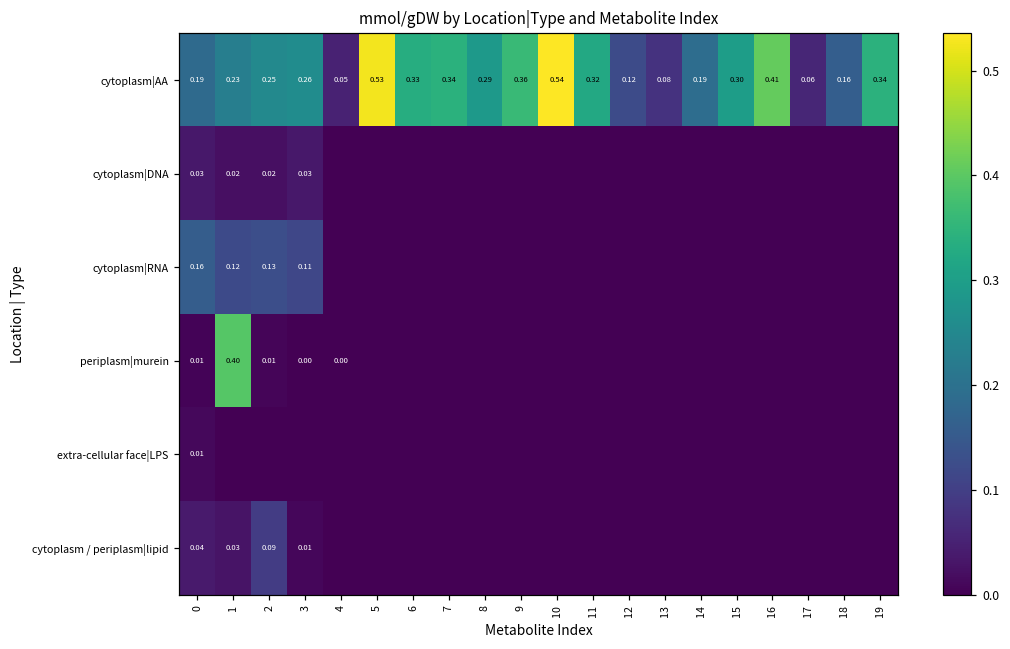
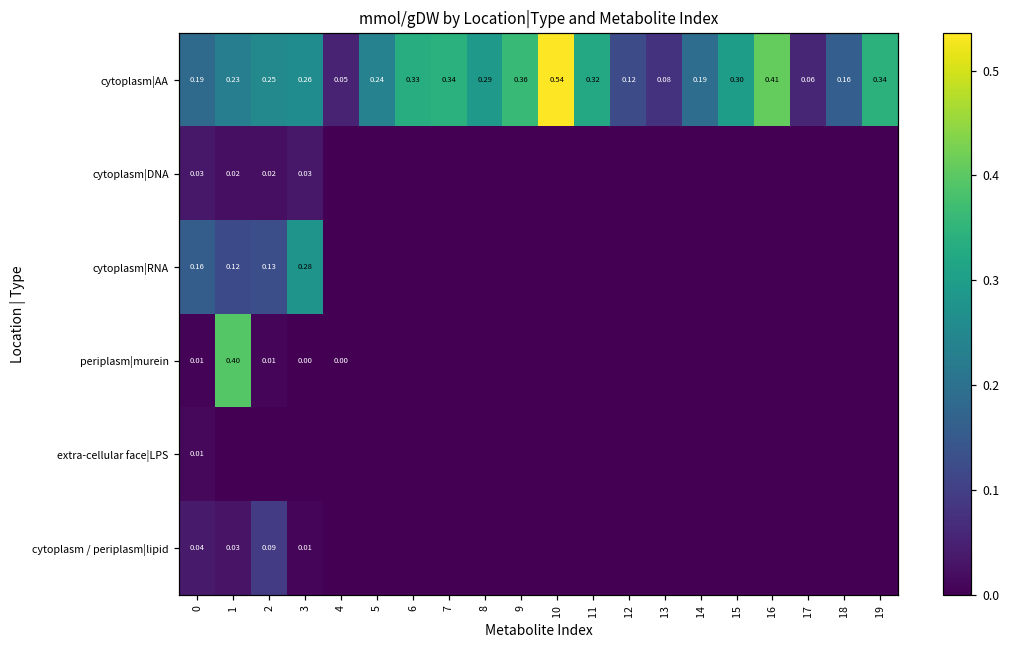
cytoplasm|AA, 5: 0.53 -> 0.24
cytoplasm|RNA, 3: 0.11 -> 0.28
